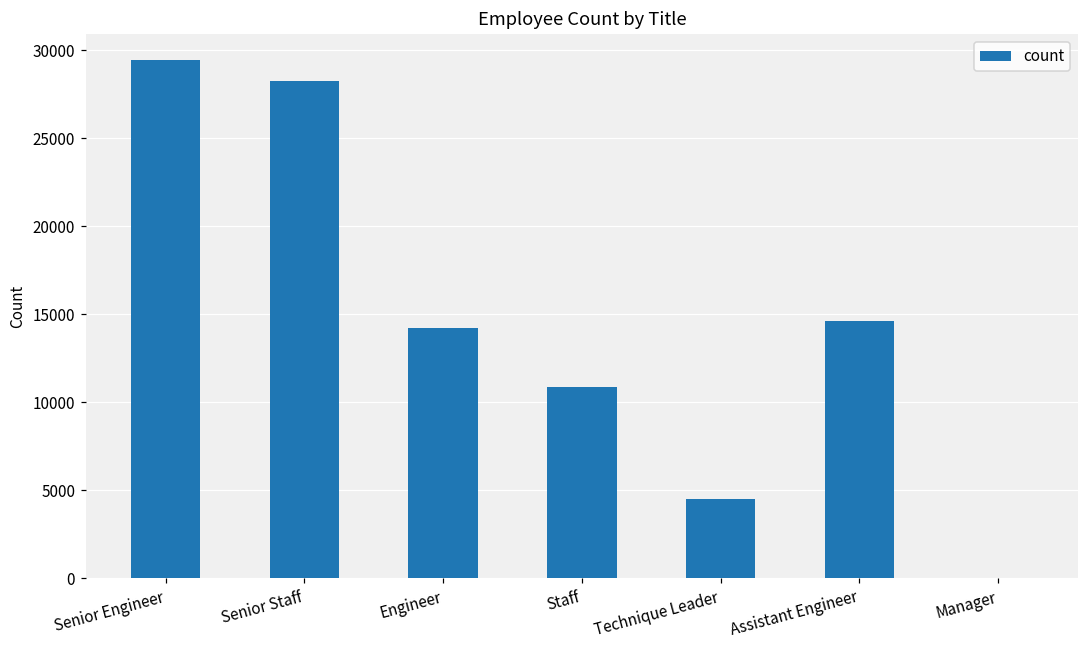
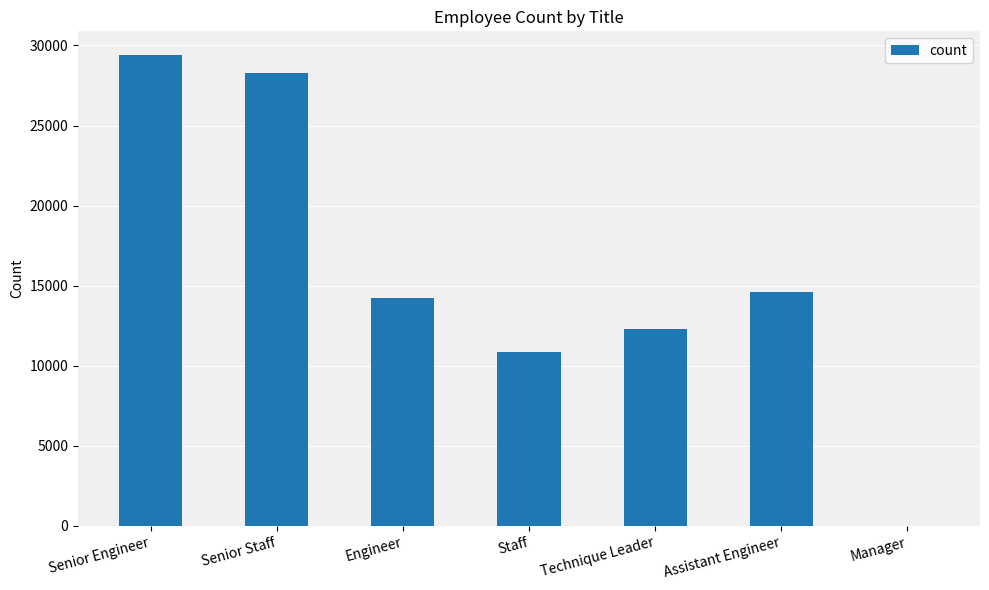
Technique Leader: 4500 -> 12300
